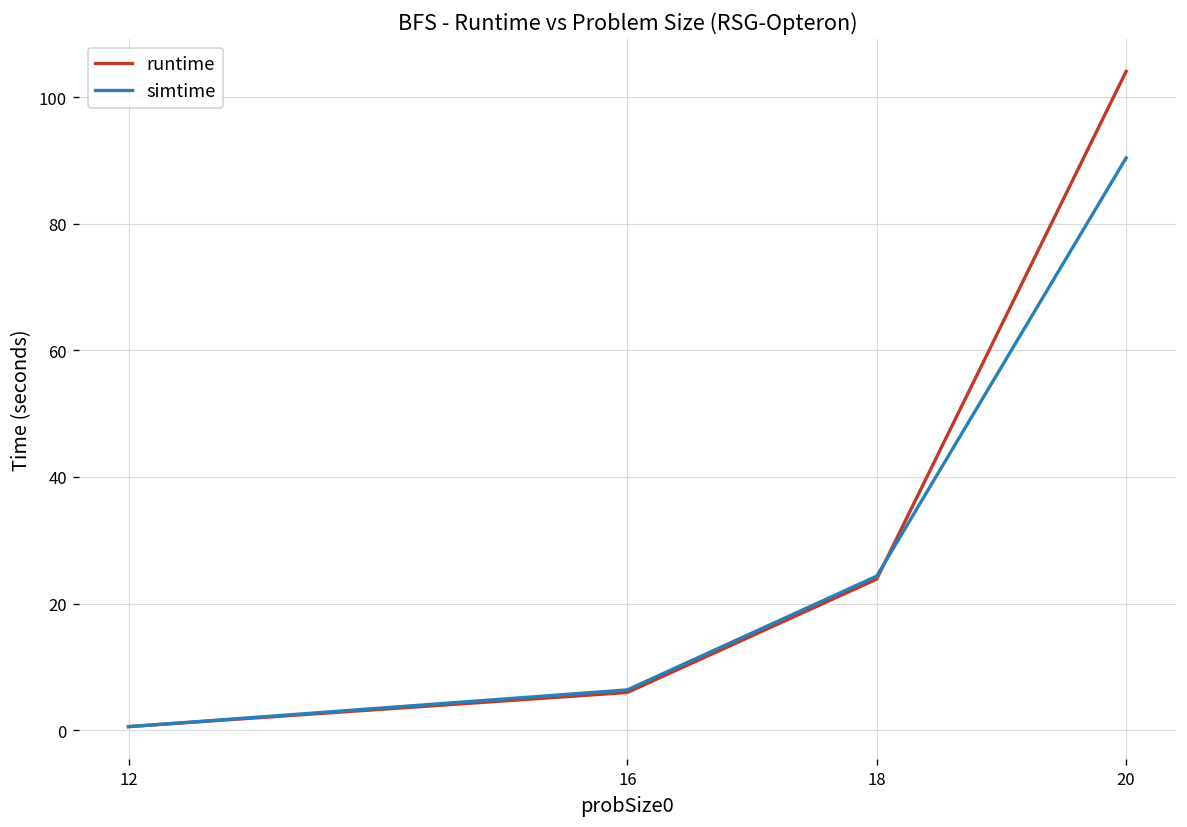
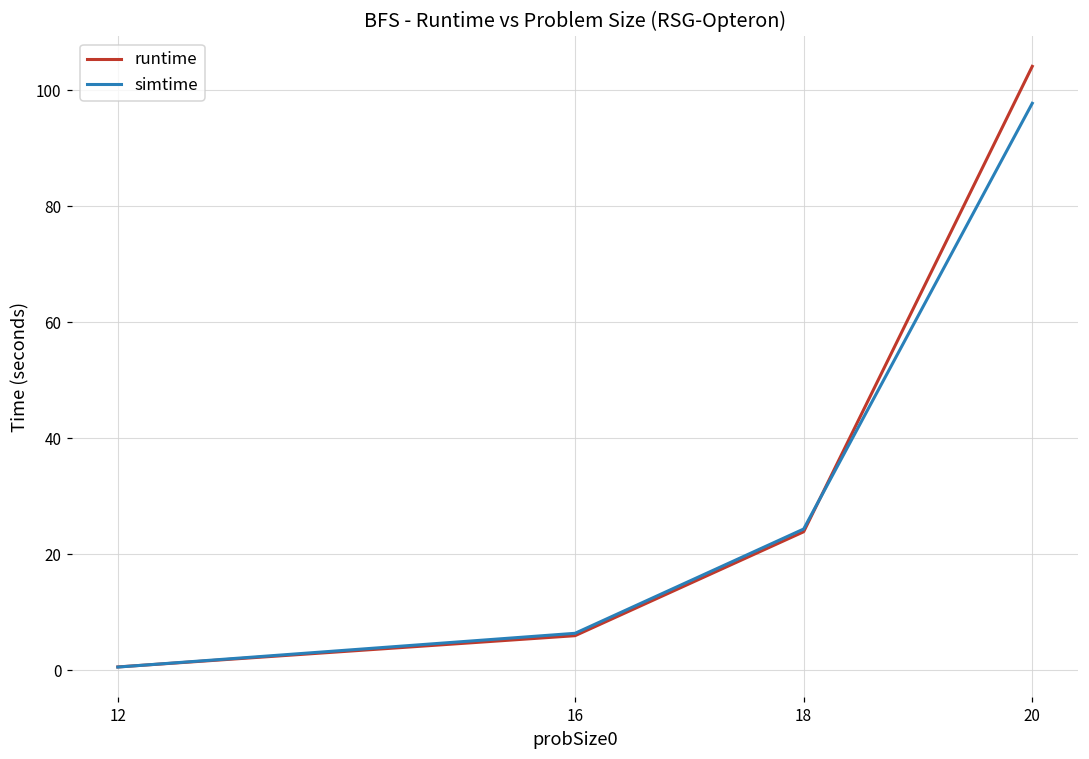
simtime, 20: 90 -> 98
